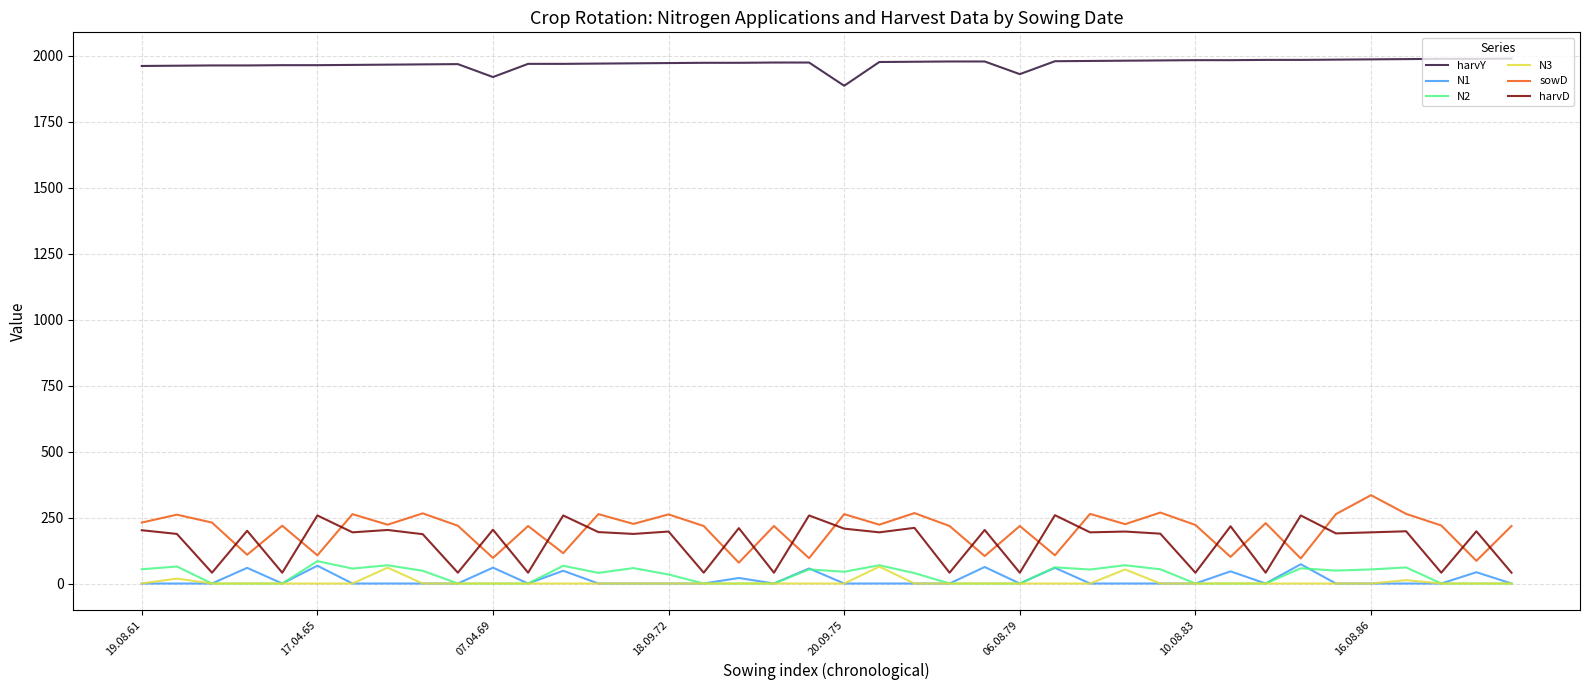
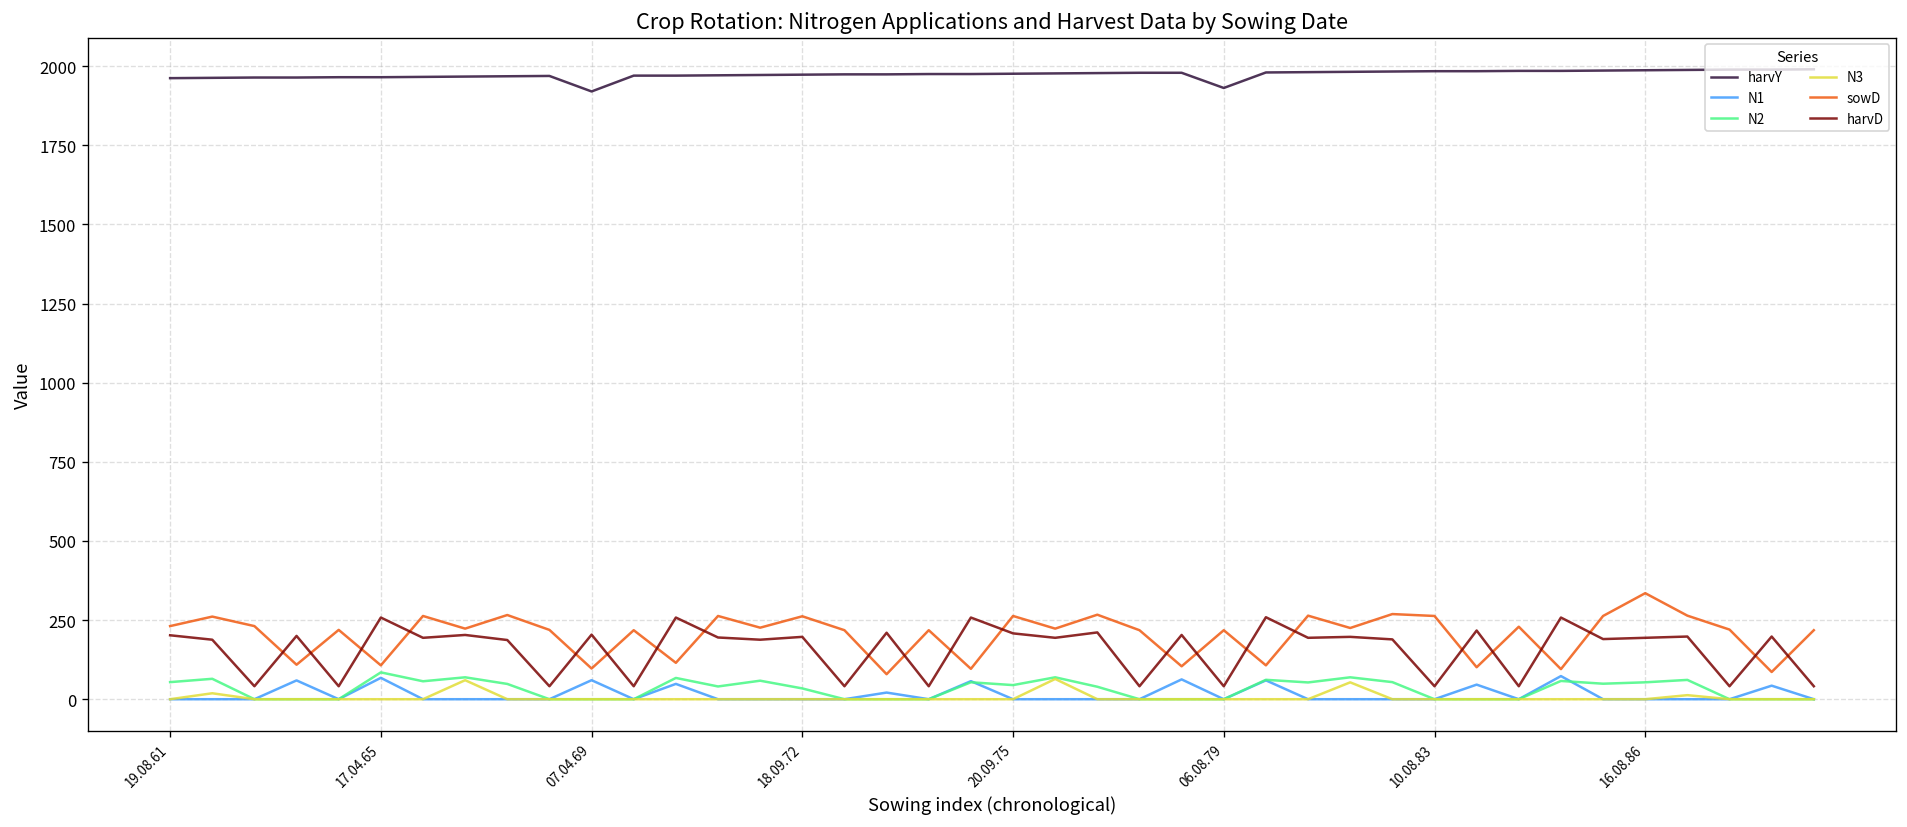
harvY, 20.09.75: 1890 -> 1980
sowD, 10.08.83: 220 -> 260
